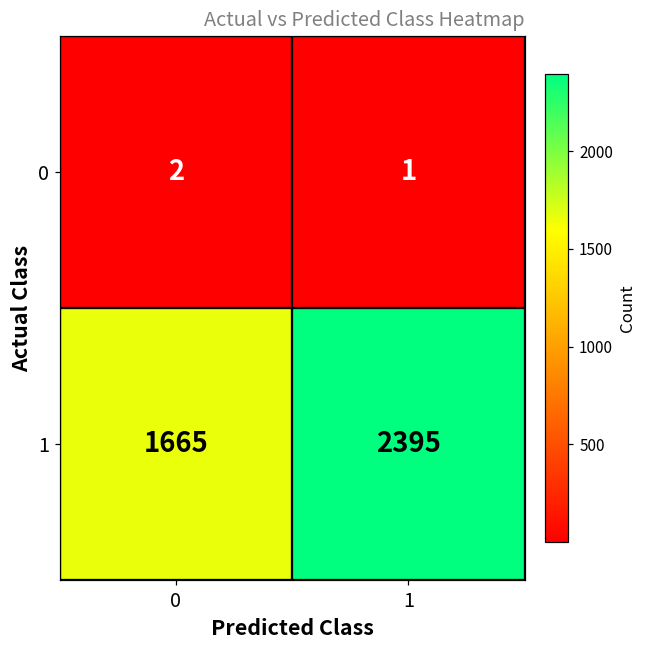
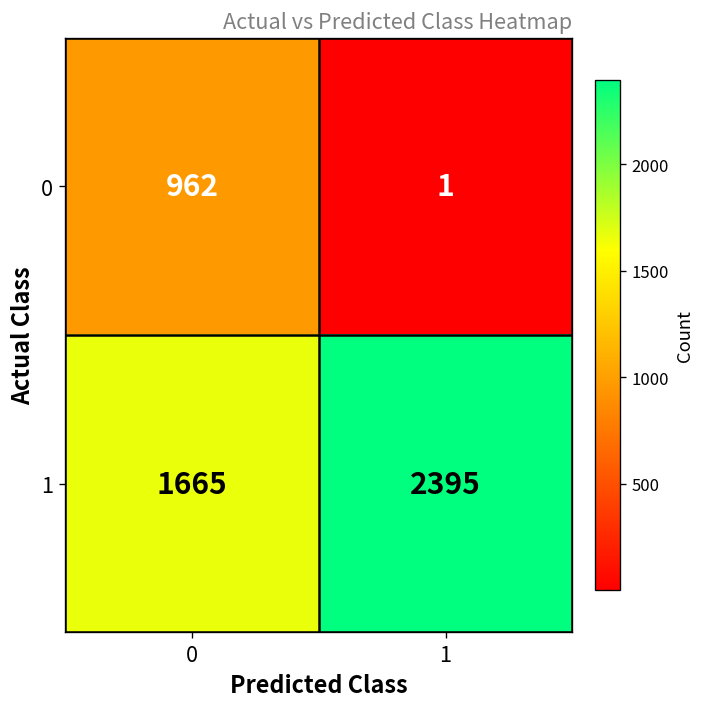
0, 0: 2 -> 962
